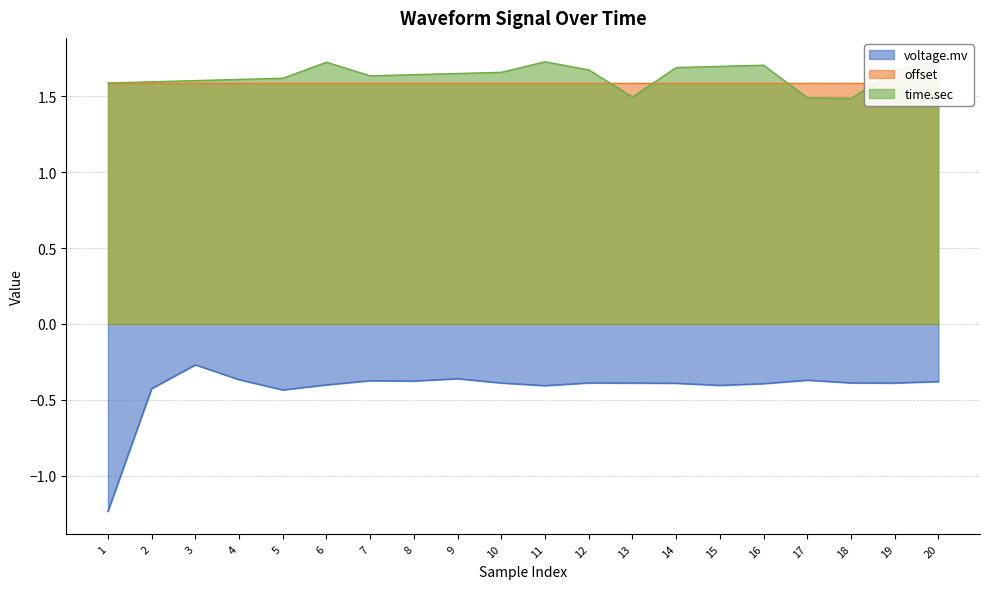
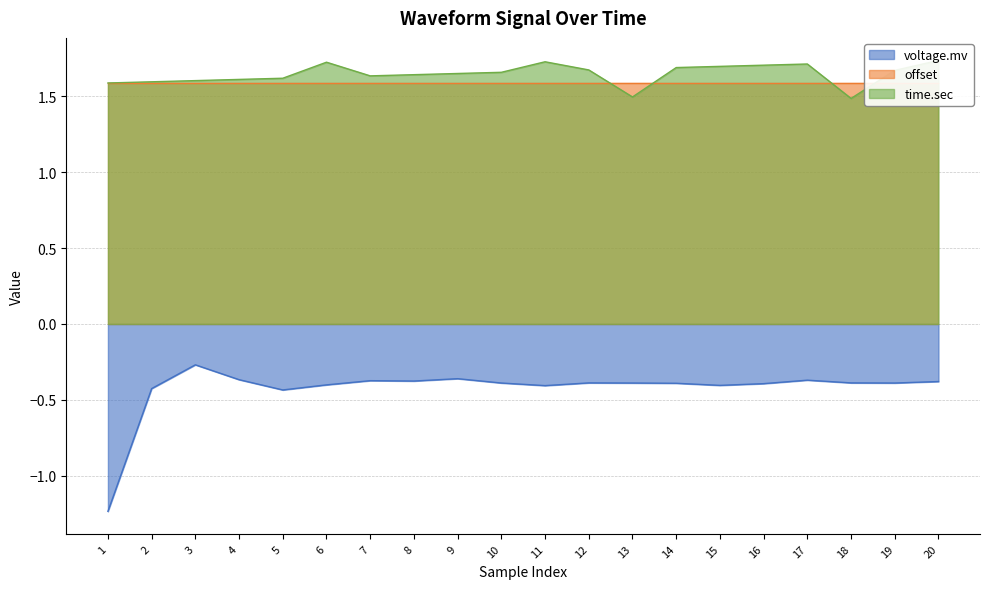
time.sec, 17: 1.49 -> 1.71
